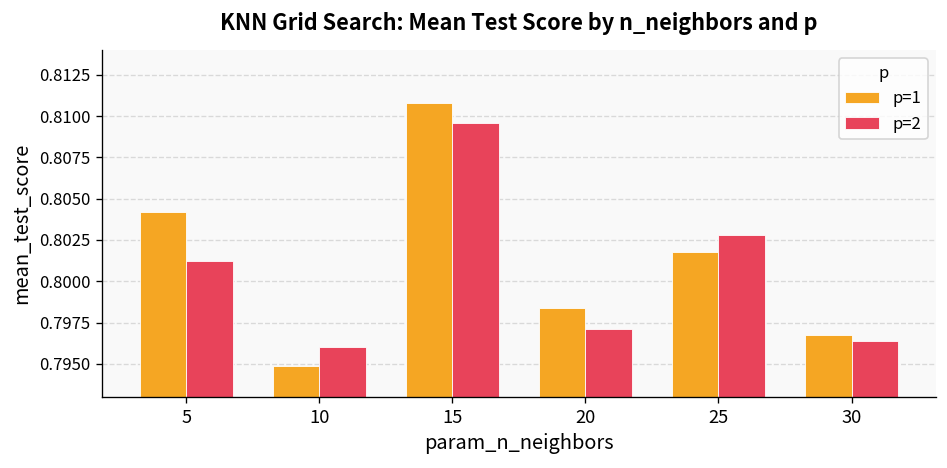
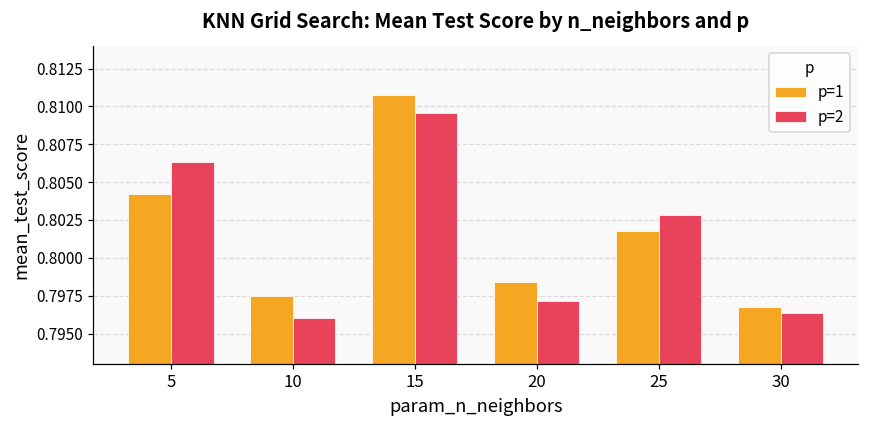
p=2, 5: 0.8012 -> 0.8063
p=1, 10: 0.7949 -> 0.7975
